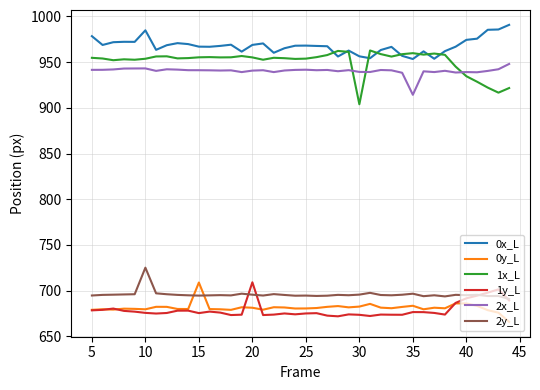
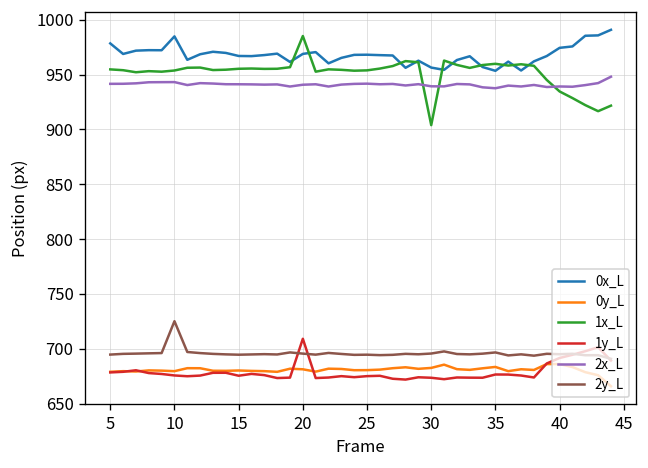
0y_L, 15: 710 -> 680
1x_L, 20: 960 -> 990
2x_L, 35: 910 -> 940
